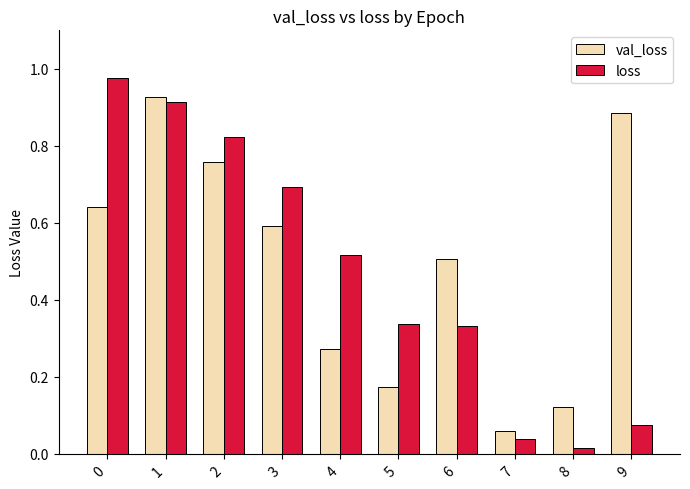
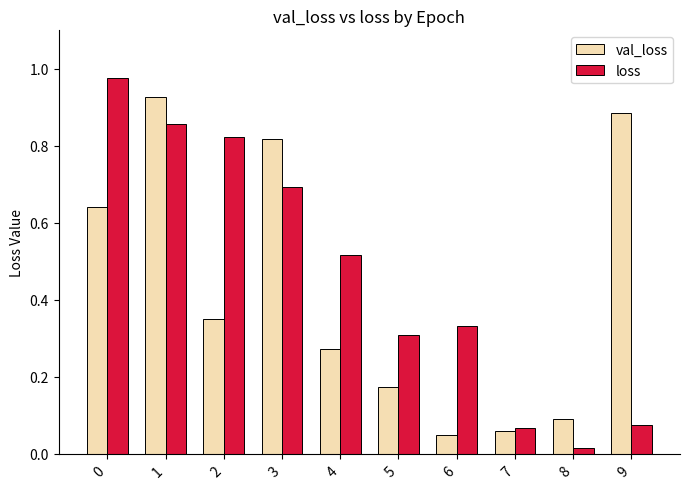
loss, 1: 0.91 -> 0.86
val_loss, 2: 0.76 -> 0.35
val_loss, 3: 0.59 -> 0.82
loss, 5: 0.34 -> 0.31
val_loss, 6: 0.51 -> 0.05
loss, 7: 0.04 -> 0.07
val_loss, 8: 0.12 -> 0.09
